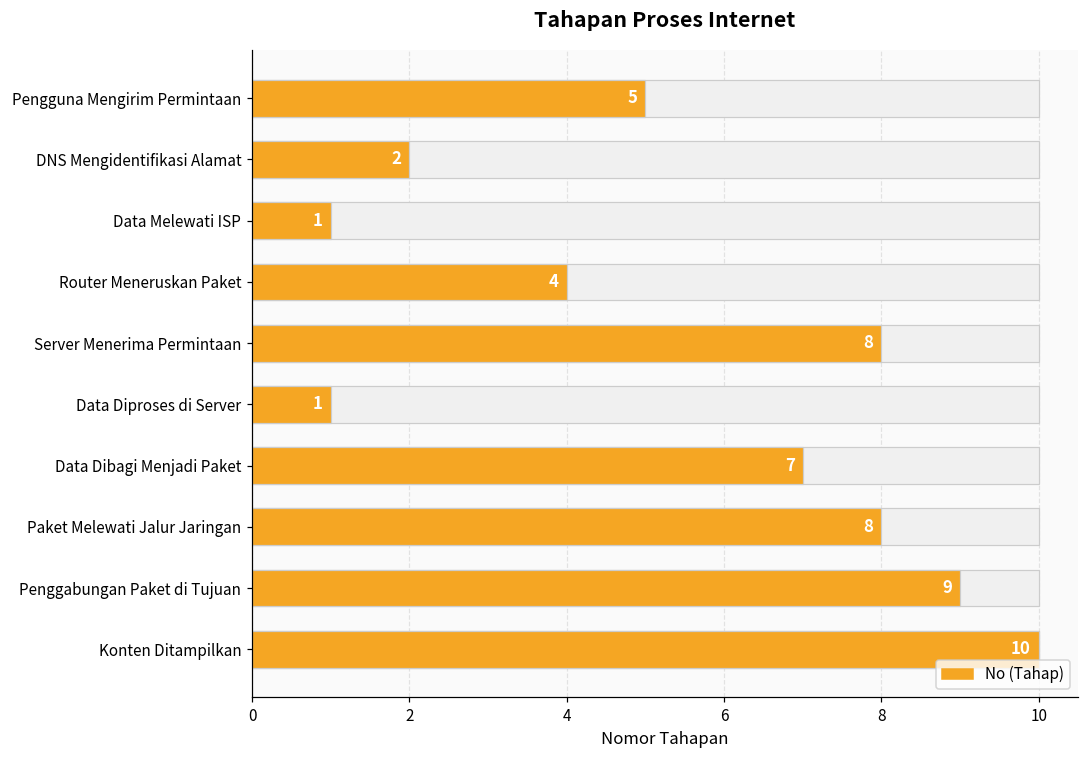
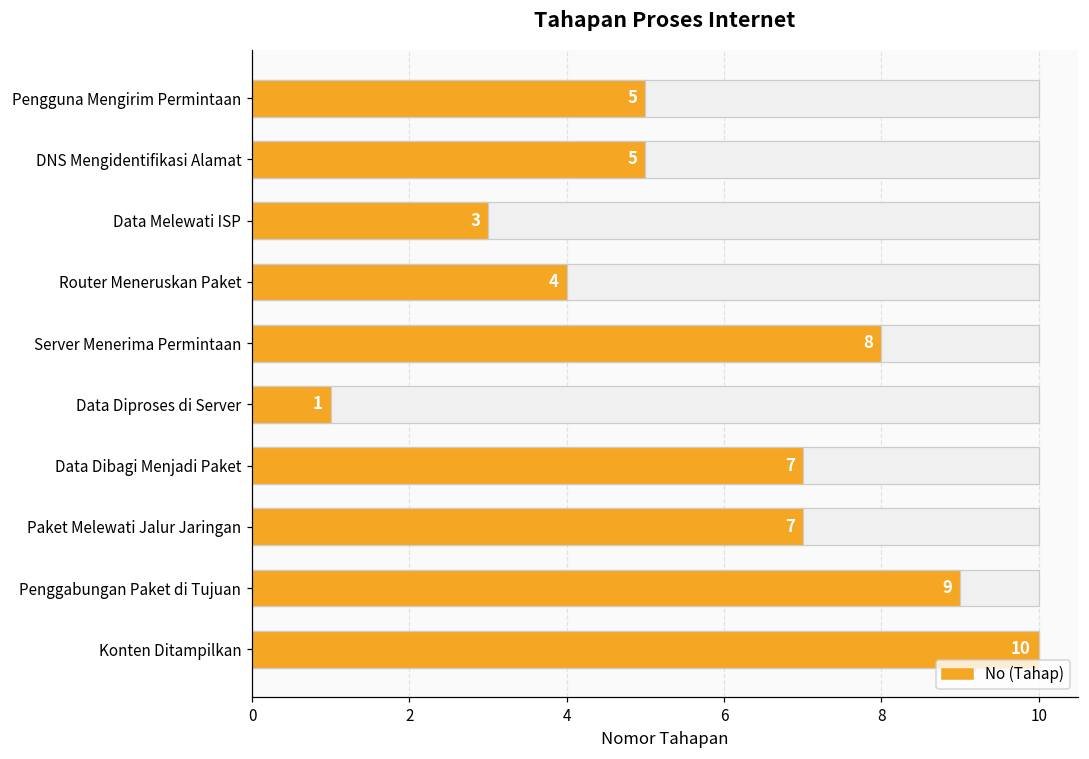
No (Tahap), DNS Mengidentifikasi Alamat: 2 -> 5
No (Tahap), Data Melewati ISP: 1 -> 3
No (Tahap), Paket Melewati Jalur Jaringan: 8 -> 7
